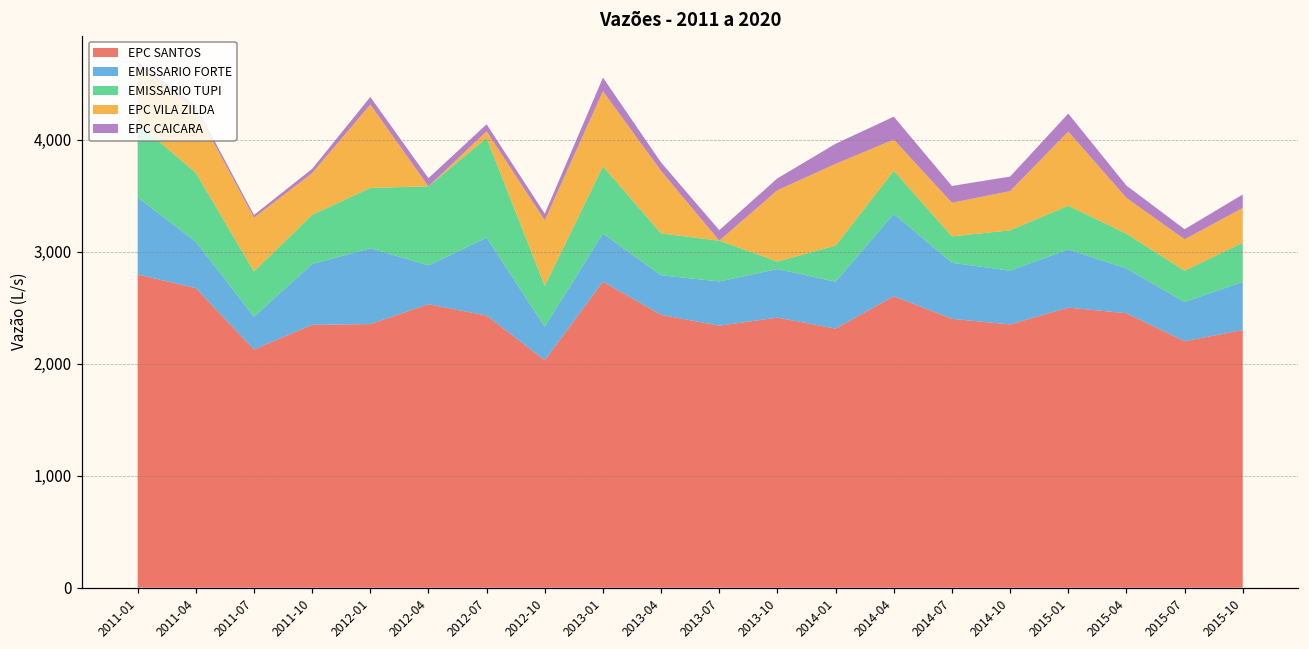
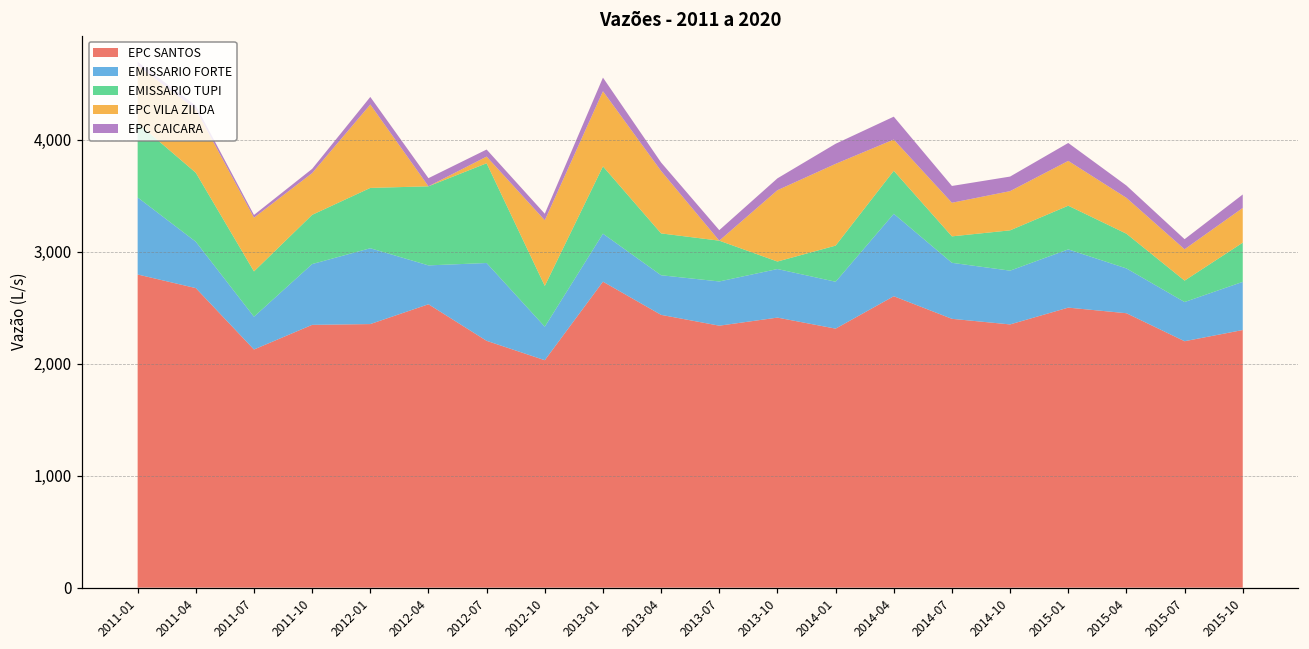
EPC SANTOS, 2012-07: 2,430 -> 2,200
EPC VILA ZILDA, 2015-01: 660 -> 400
EMISSARIO TUPI, 2015-07: 280 -> 190
